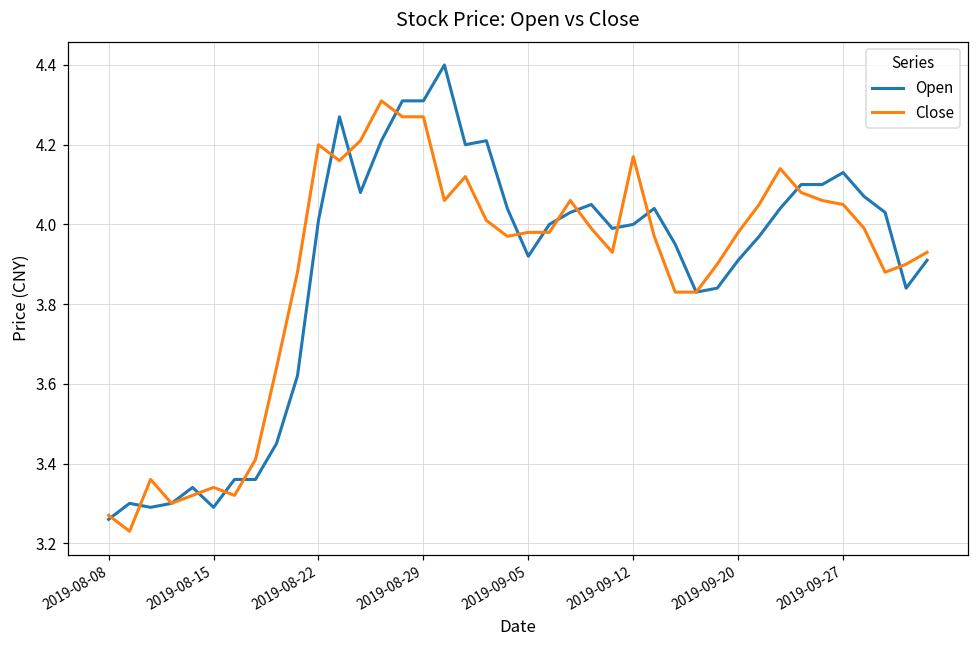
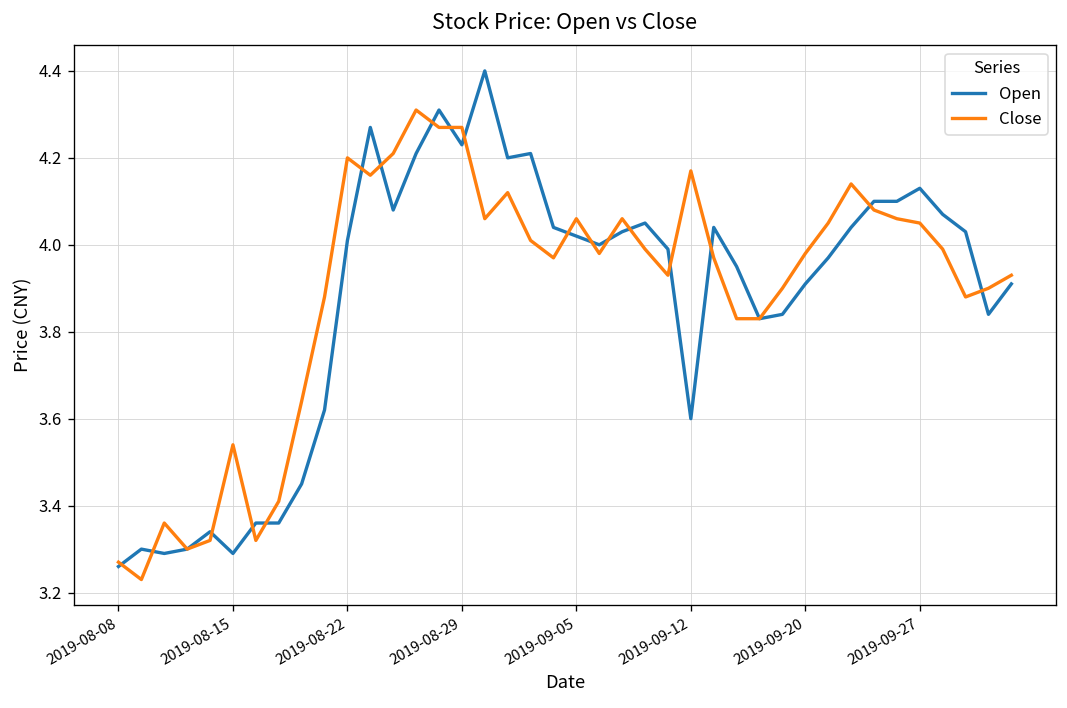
Close, 2019-08-15: 3.34 -> 3.54
Open, 2019-08-29: 4.31 -> 4.23
Open, 2019-09-05: 3.92 -> 4.02
Close, 2019-09-05: 3.98 -> 4.06
Open, 2019-09-12: 4.0 -> 3.6
